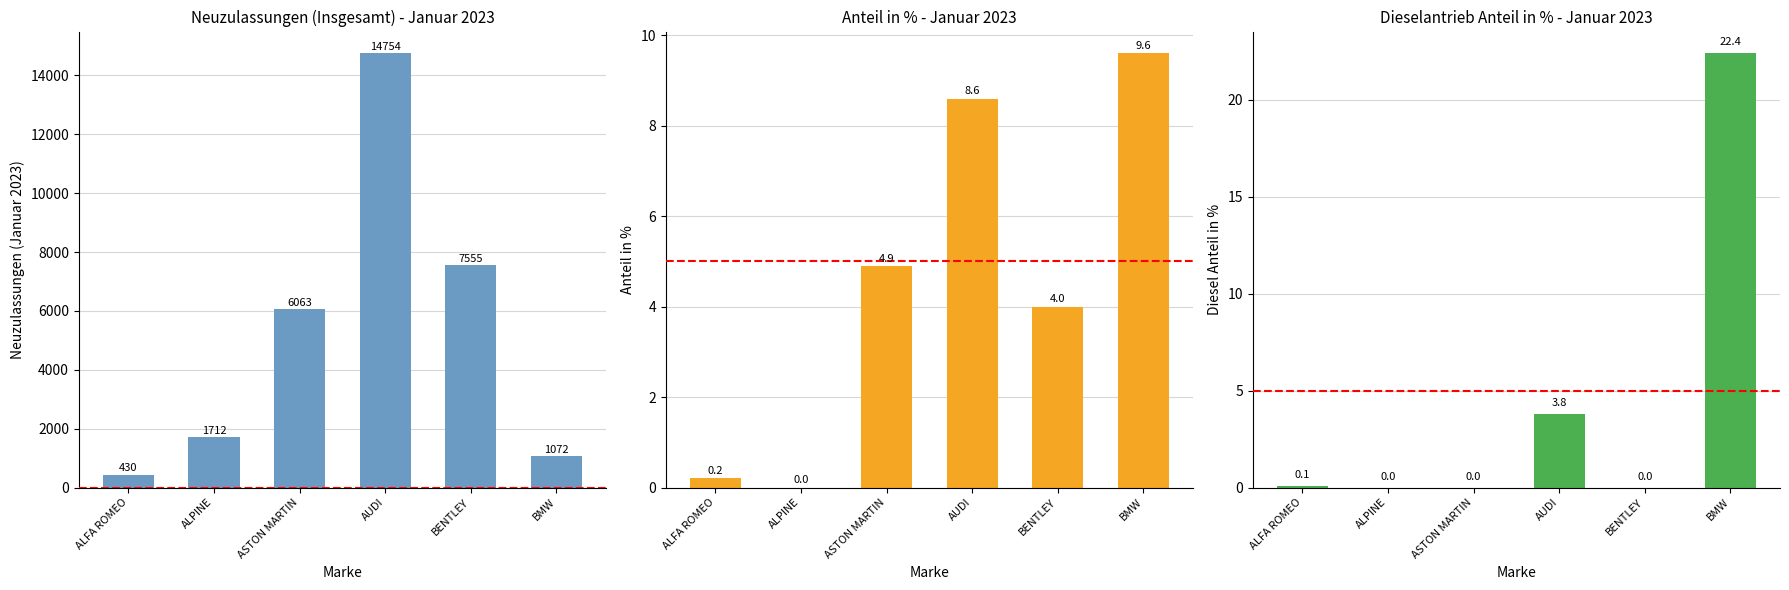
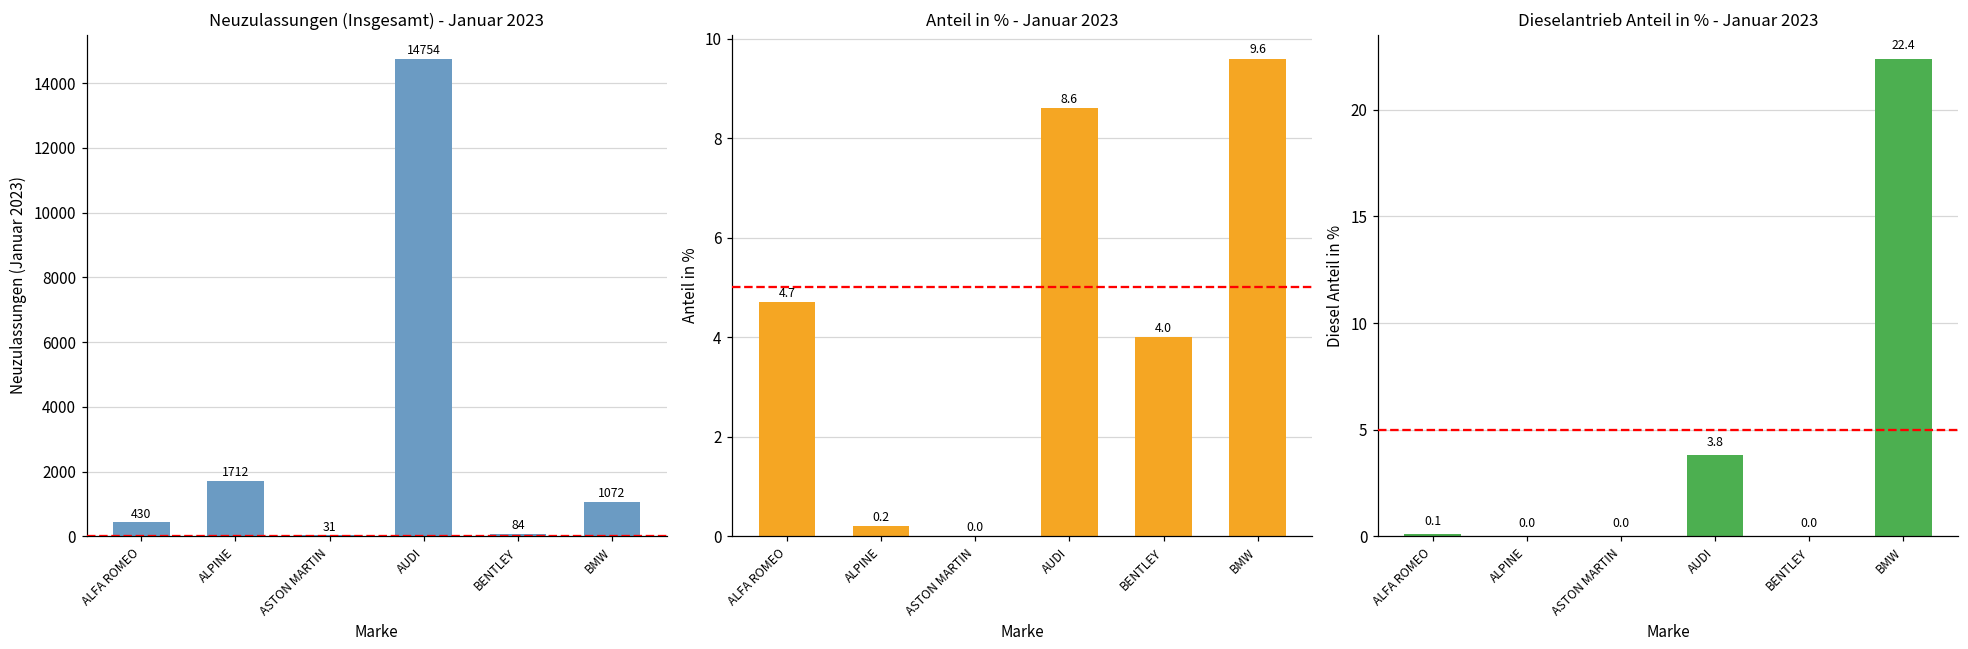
Neuzulassungen (Insgesamt) - Januar 2023, ASTON MARTIN: 6063 -> 31
Neuzulassungen (Insgesamt) - Januar 2023, BENTLEY: 7555 -> 84
Anteil in % - Januar 2023, ALFA ROMEO: 0.2 -> 4.7
Anteil in % - Januar 2023, ALPINE: 0.0 -> 0.2
Anteil in % - Januar 2023, ASTON MARTIN: 4.9 -> 0.0
